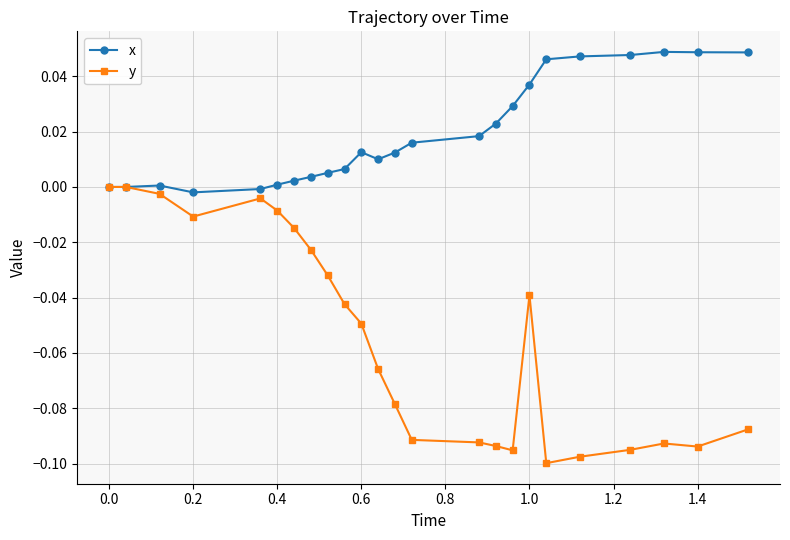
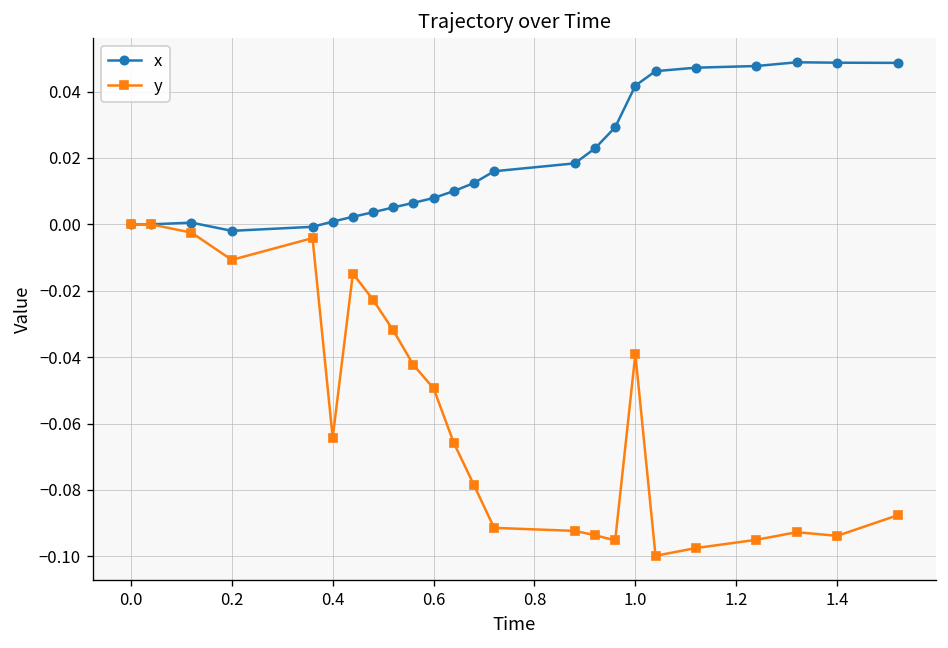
y, 0.4: -0.009 -> -0.064
x, 0.6: 0.013 -> 0.008
x, 1.0: 0.037 -> 0.042
